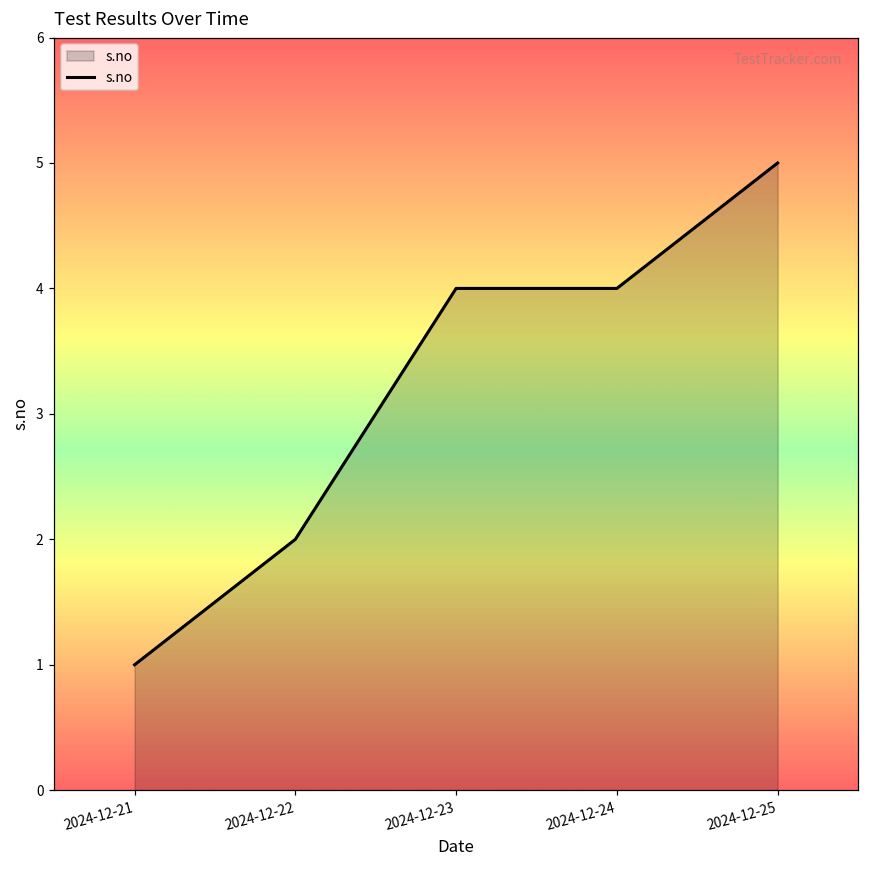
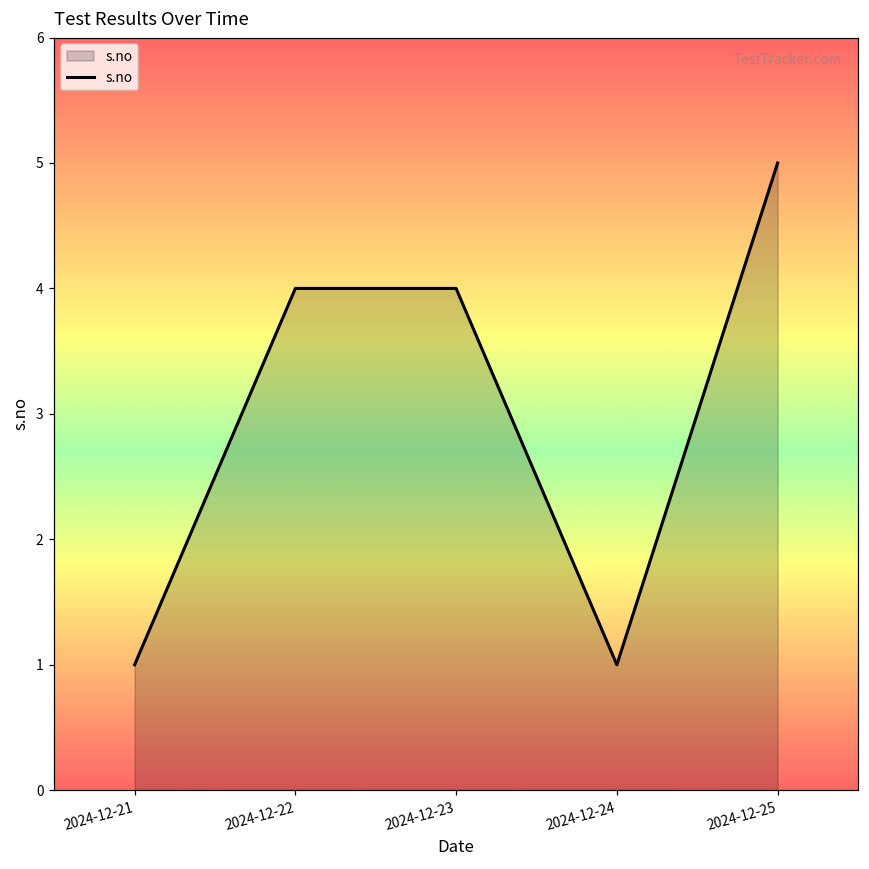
2024-12-22: 2 -> 4
2024-12-24: 4 -> 1
